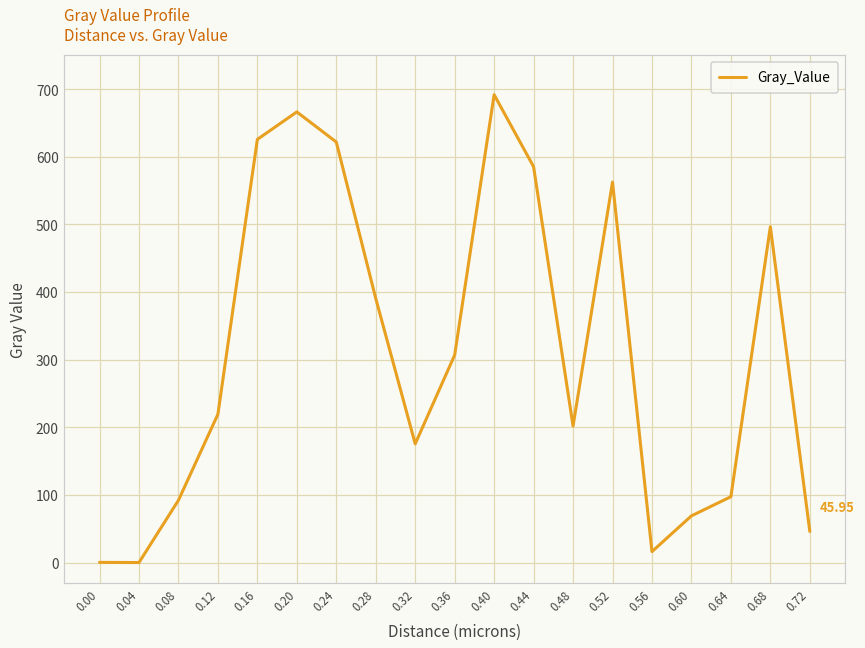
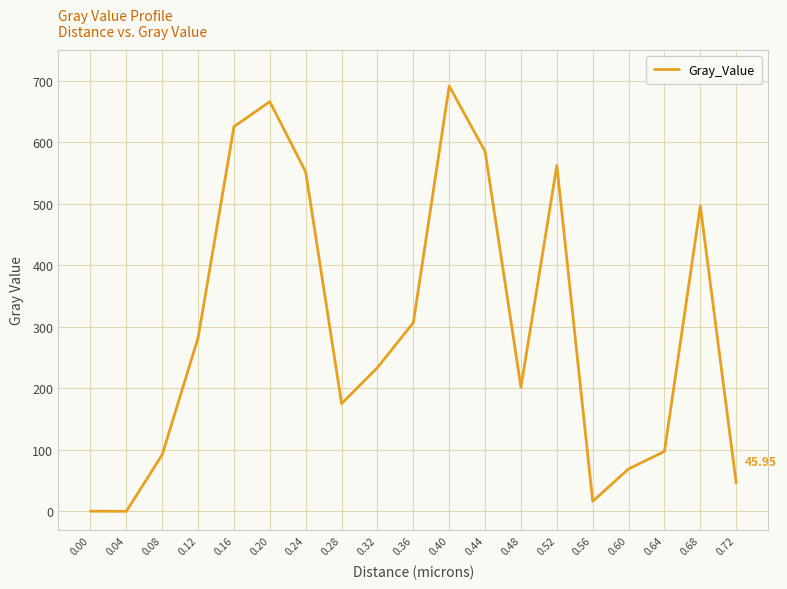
0.12: 220 -> 280
0.24: 620 -> 550
0.28: 390 -> 180
0.32: 180 -> 230
